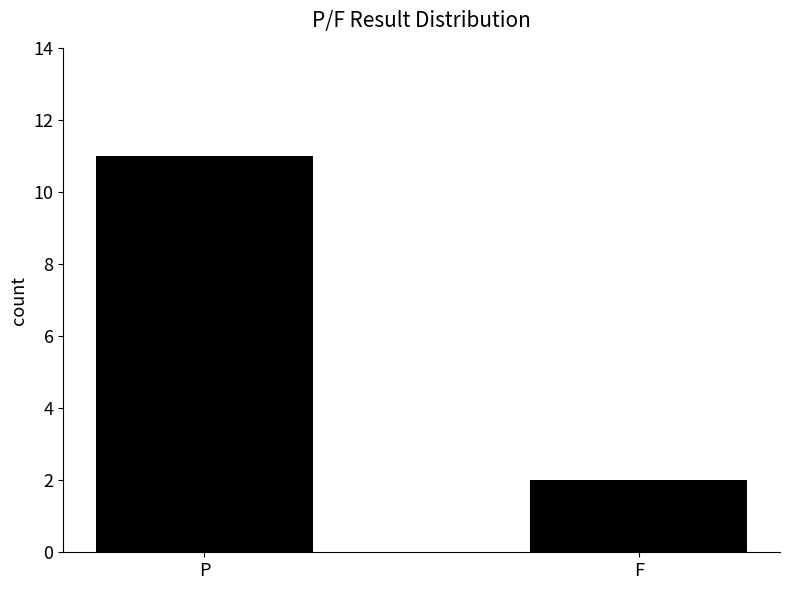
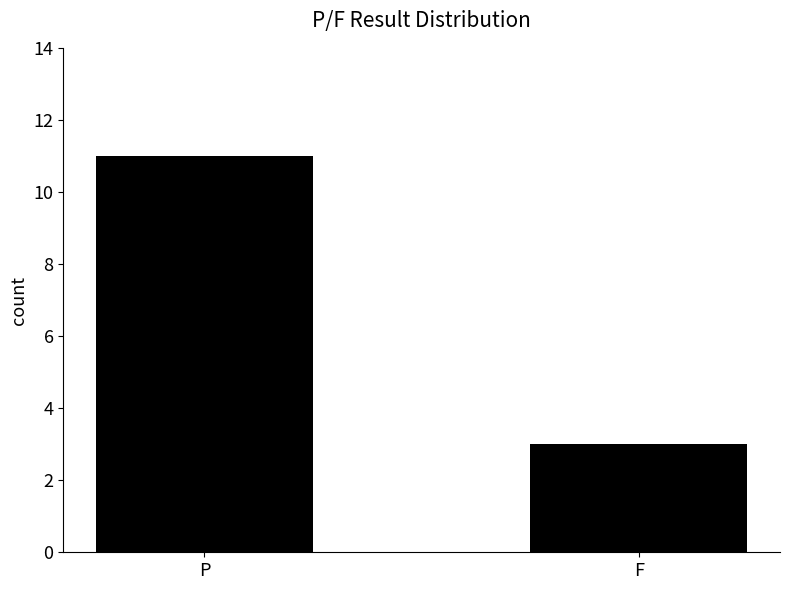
F: 2 -> 3
